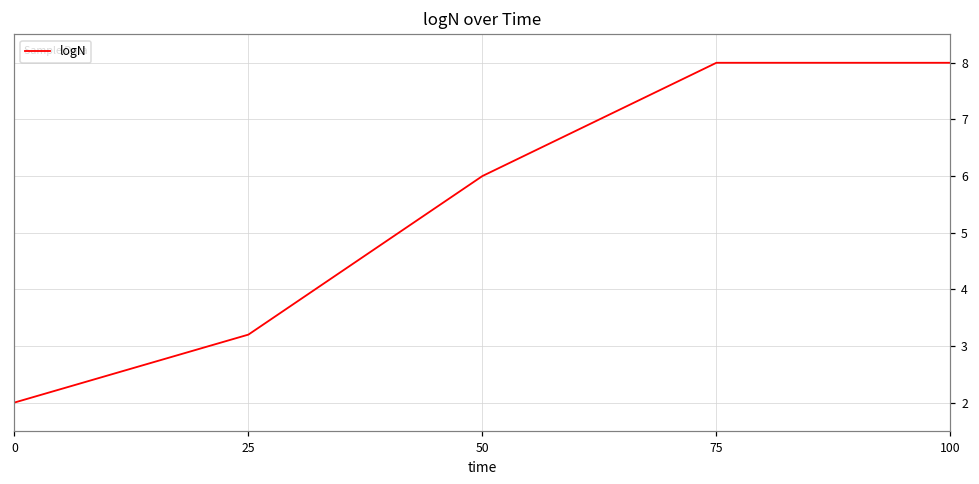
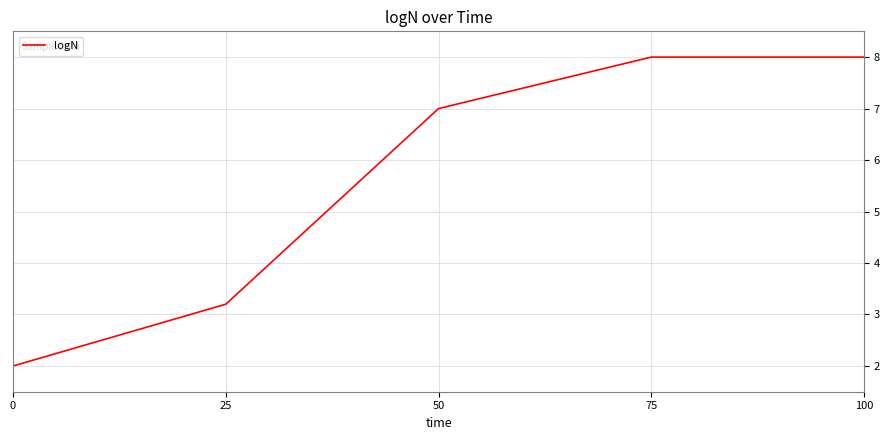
50: 6 -> 7
